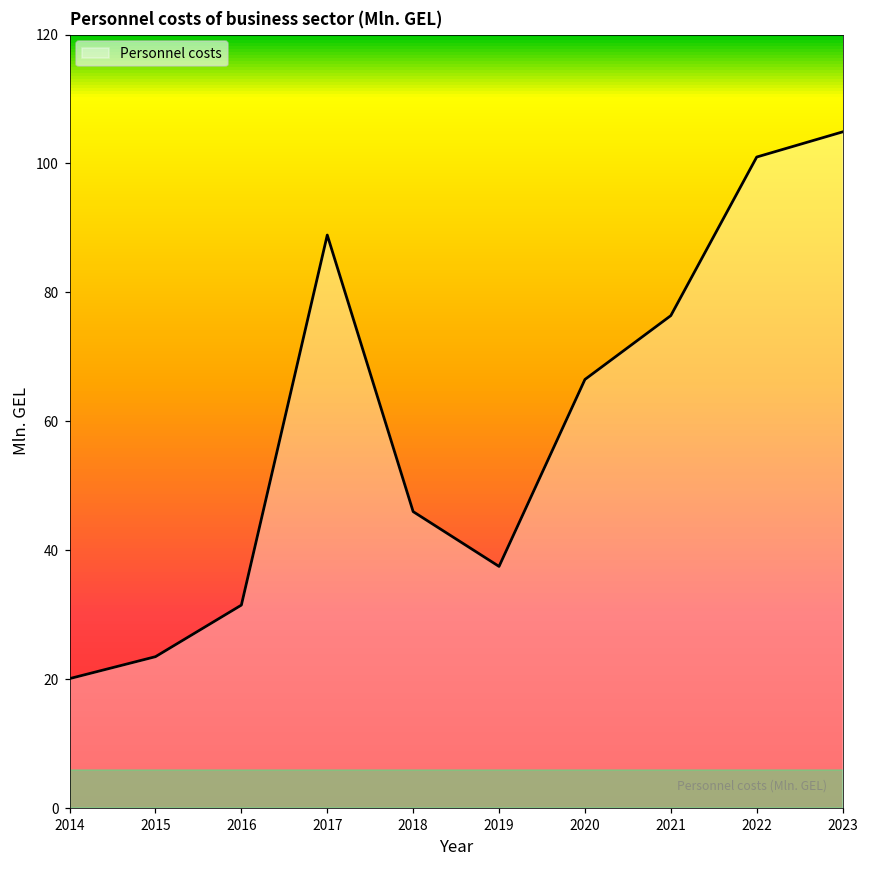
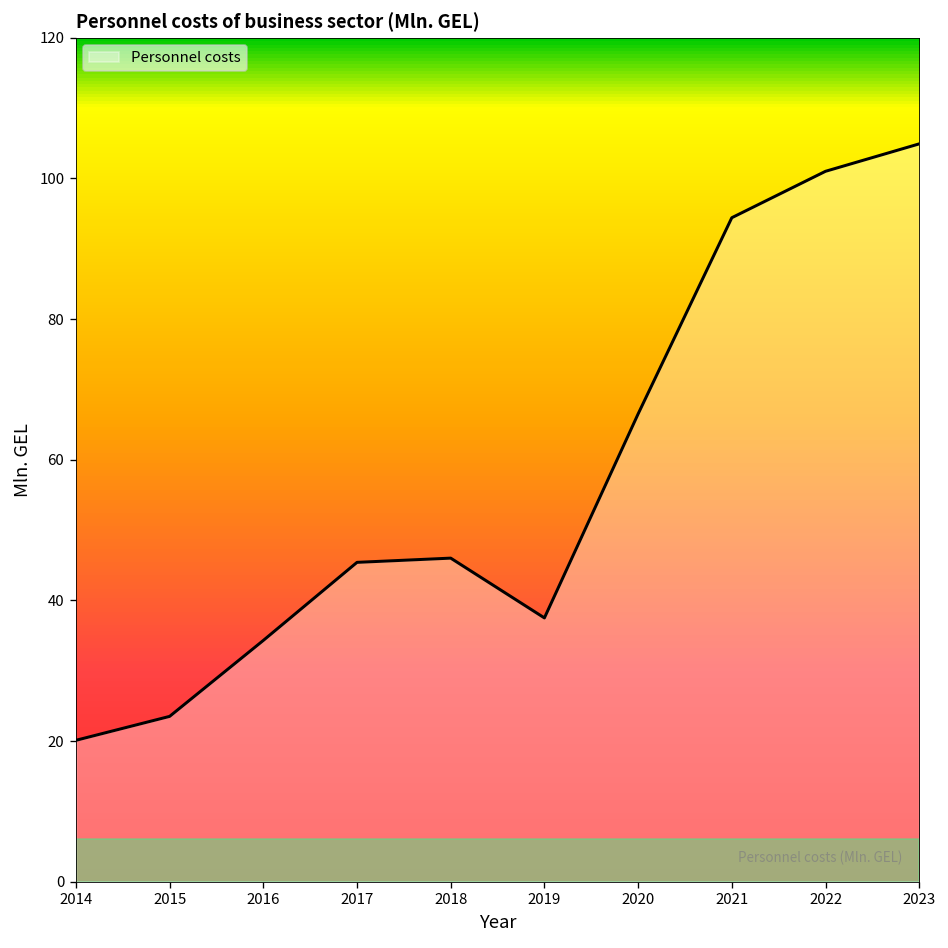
2016: 32 -> 34
2017: 89 -> 45
2021: 76 -> 94
